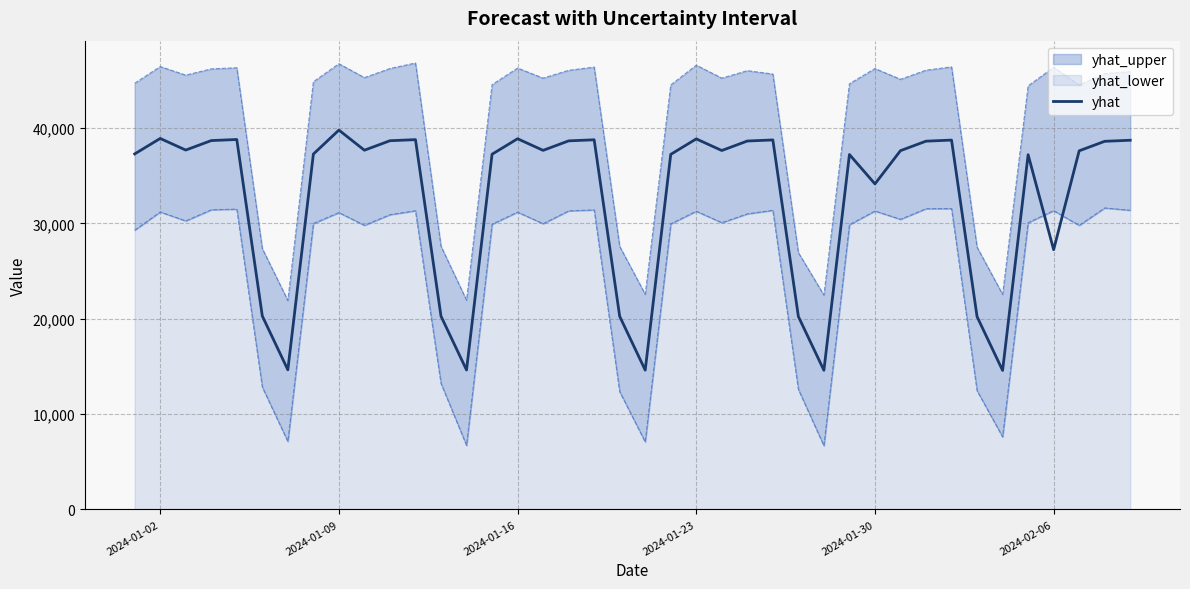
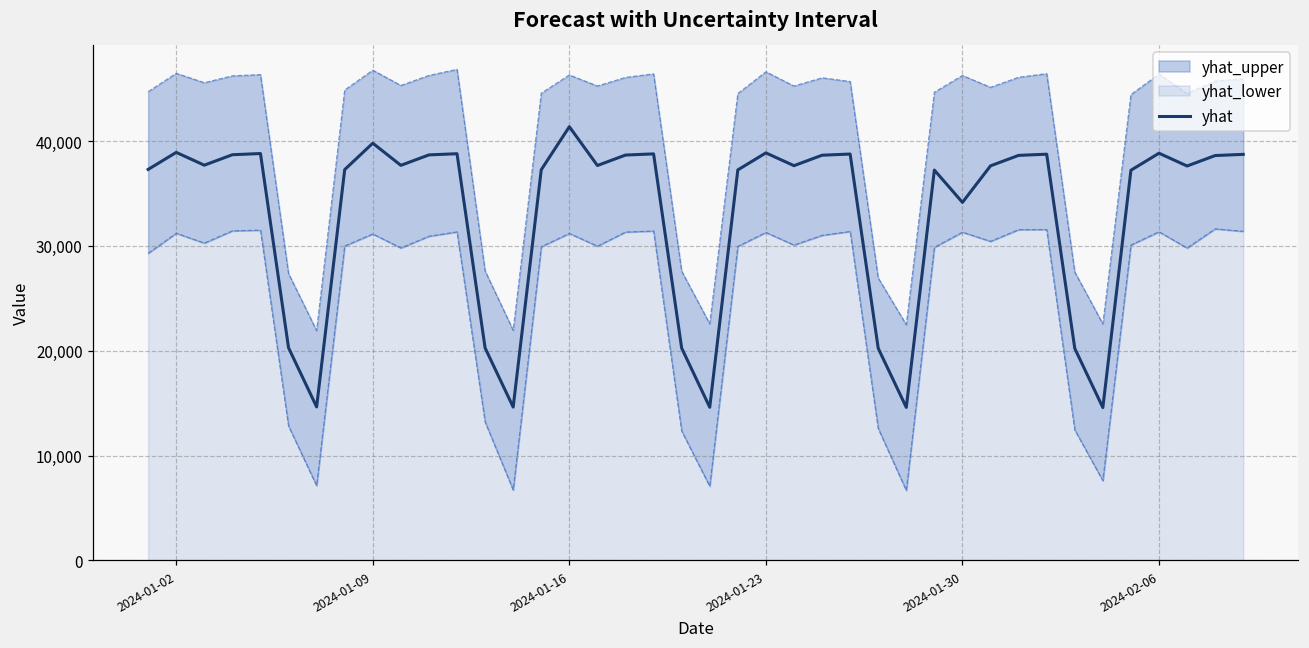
yhat, 2024-01-16: 39,000 -> 41,000
yhat, 2024-02-06: 27,000 -> 39,000
